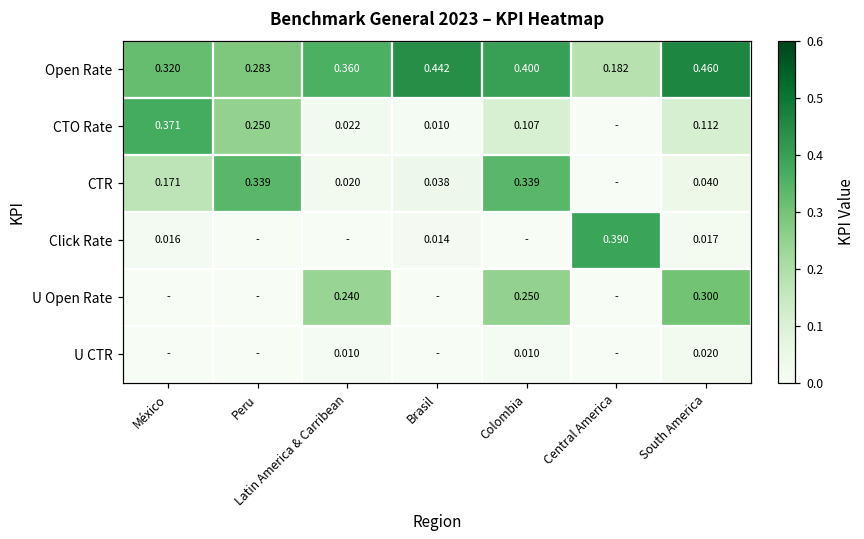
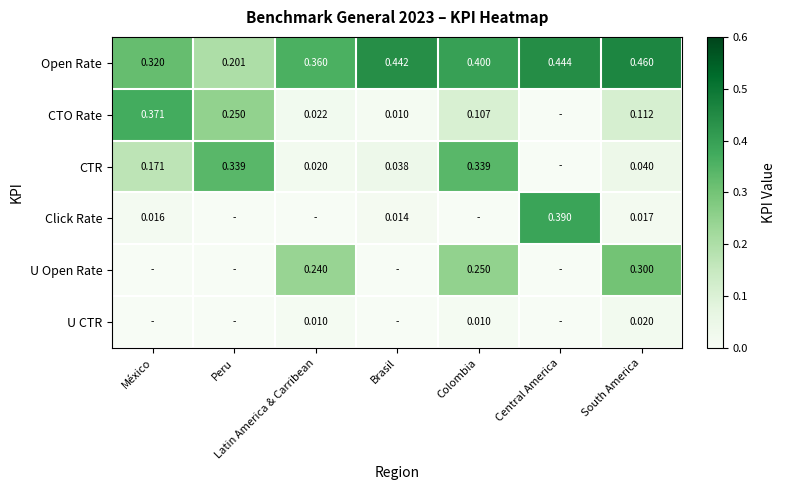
Open Rate, Peru: 0.283 -> 0.201
Open Rate, Central America: 0.182 -> 0.444
